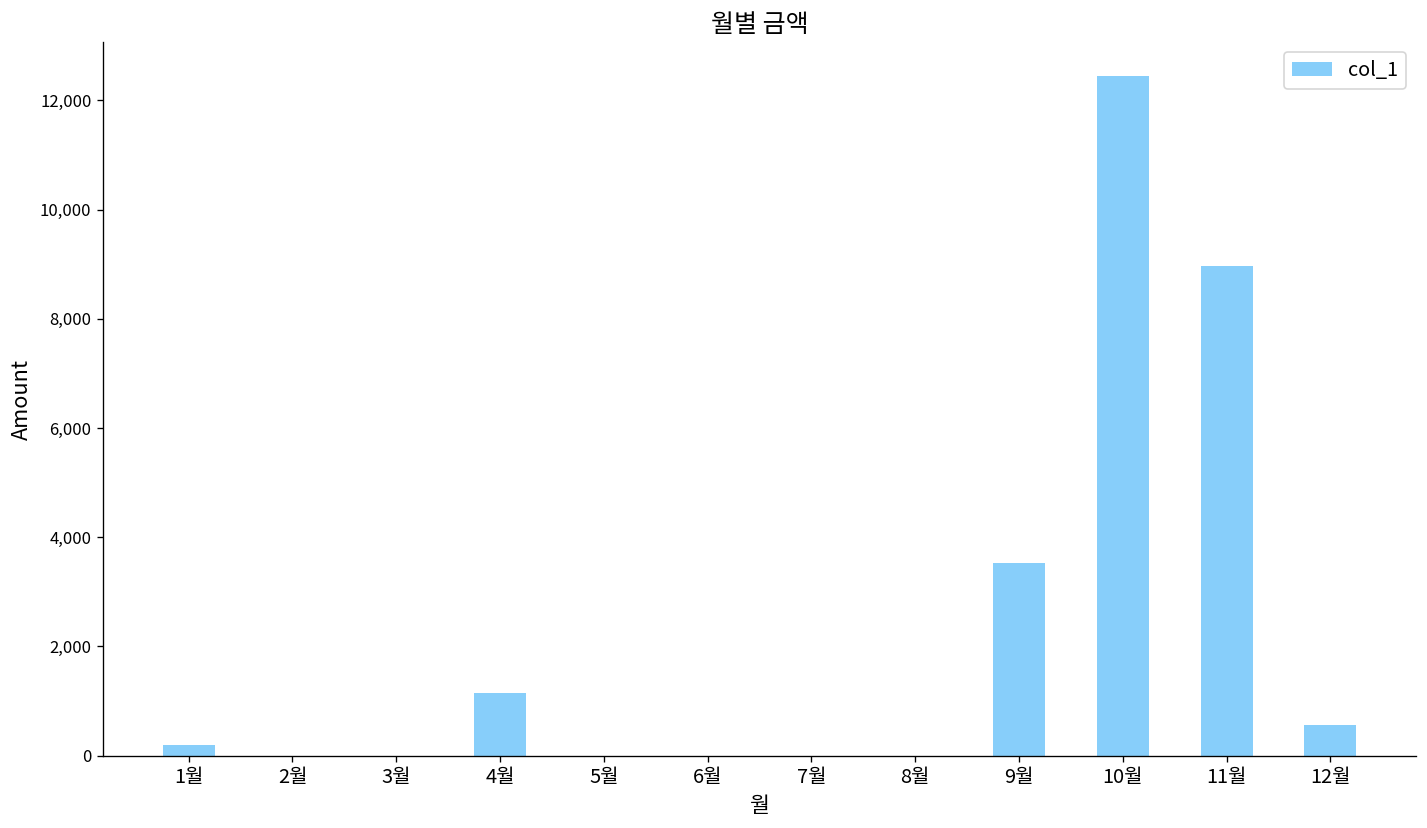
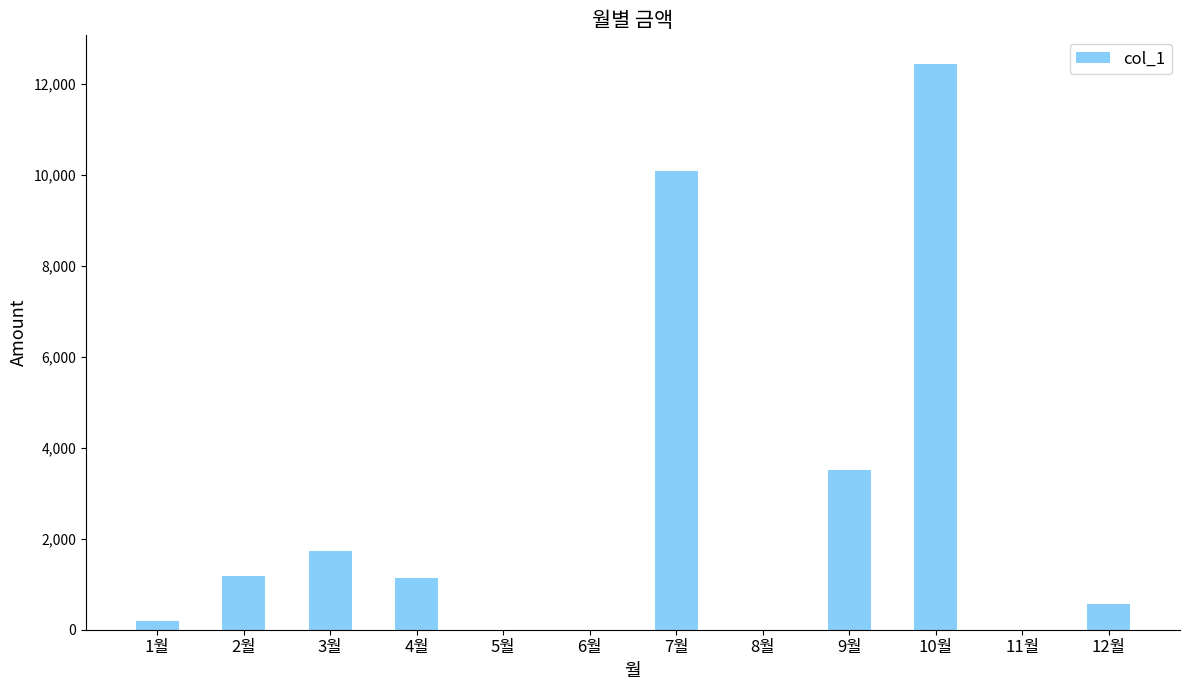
2월: 0 -> 1,200
3월: 0 -> 1,700
7월: 0 -> 10,100
11월: 9,000 -> 0
